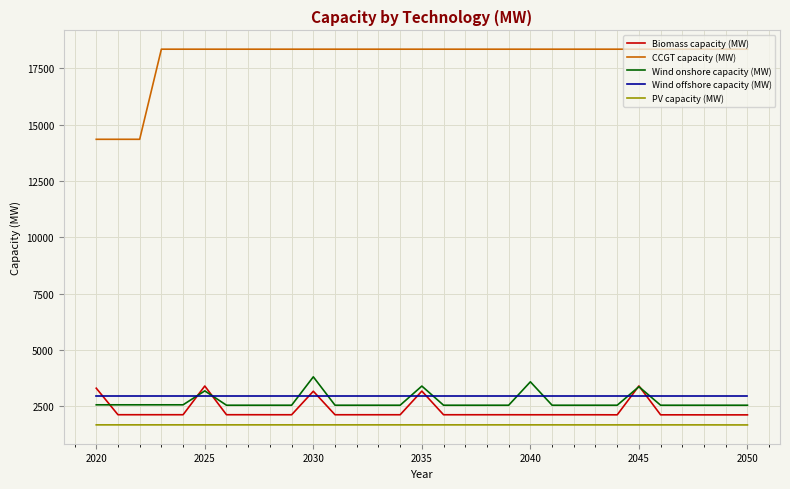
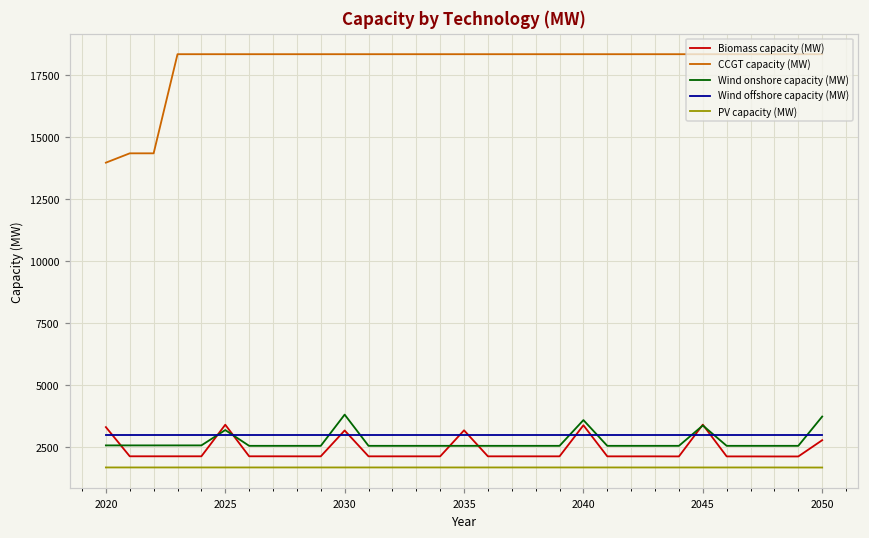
CCGT capacity (MW), 2020: 14400 -> 14000
Wind onshore capacity (MW), 2035: 3400 -> 2600
Biomass capacity (MW), 2040: 2100 -> 3400
Biomass capacity (MW), 2050: 2100 -> 2800
Wind onshore capacity (MW), 2050: 2600 -> 3700
